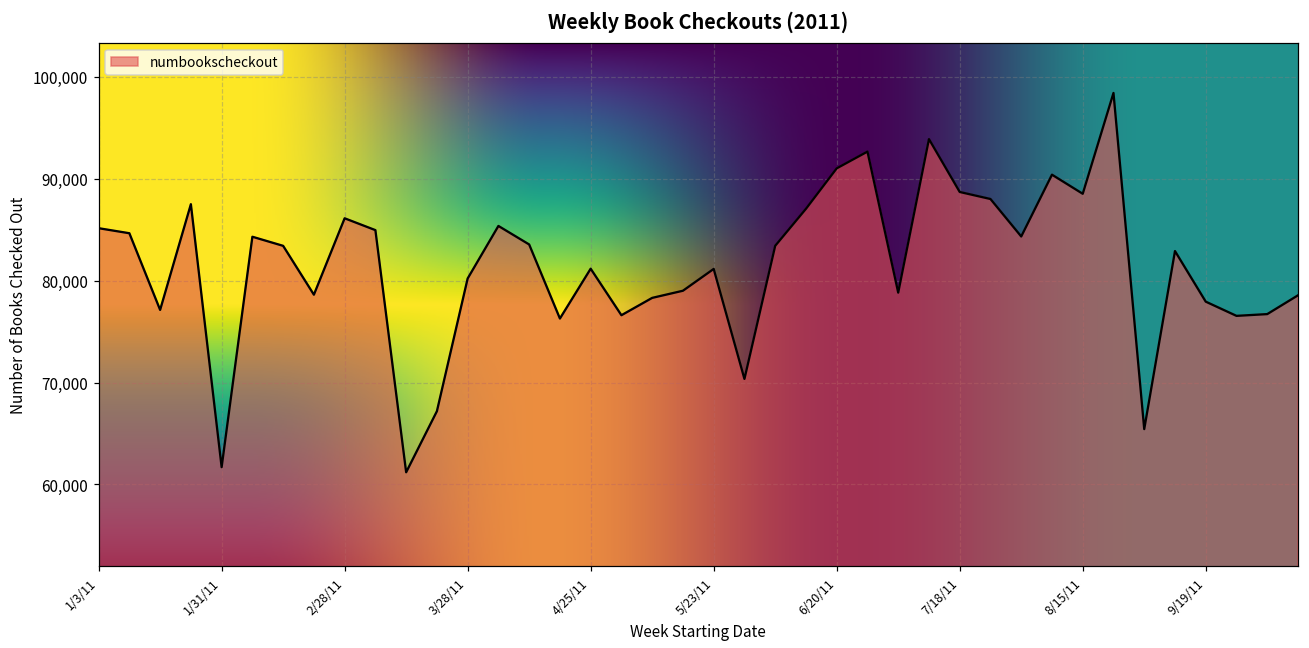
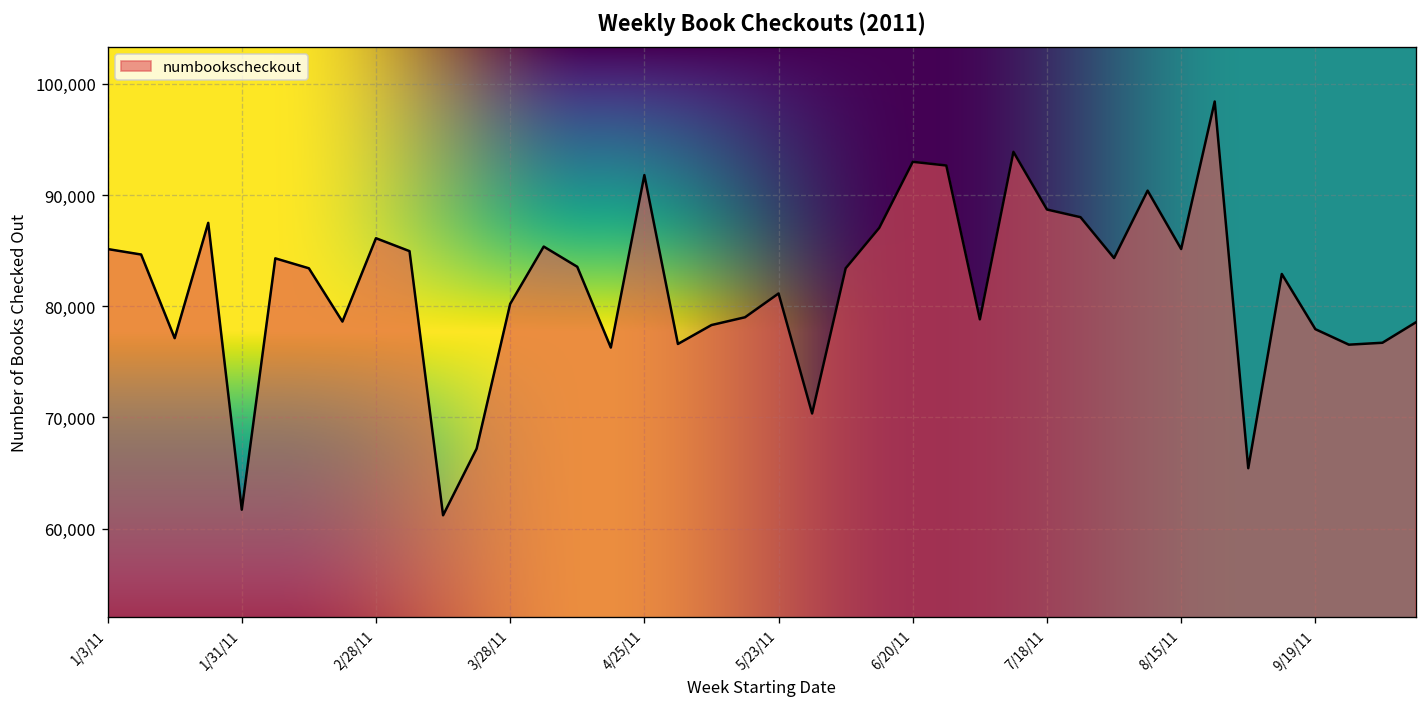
4/25/11: 81,000 -> 92,000
6/20/11: 91,000 -> 93,000
8/15/11: 89,000 -> 85,000
